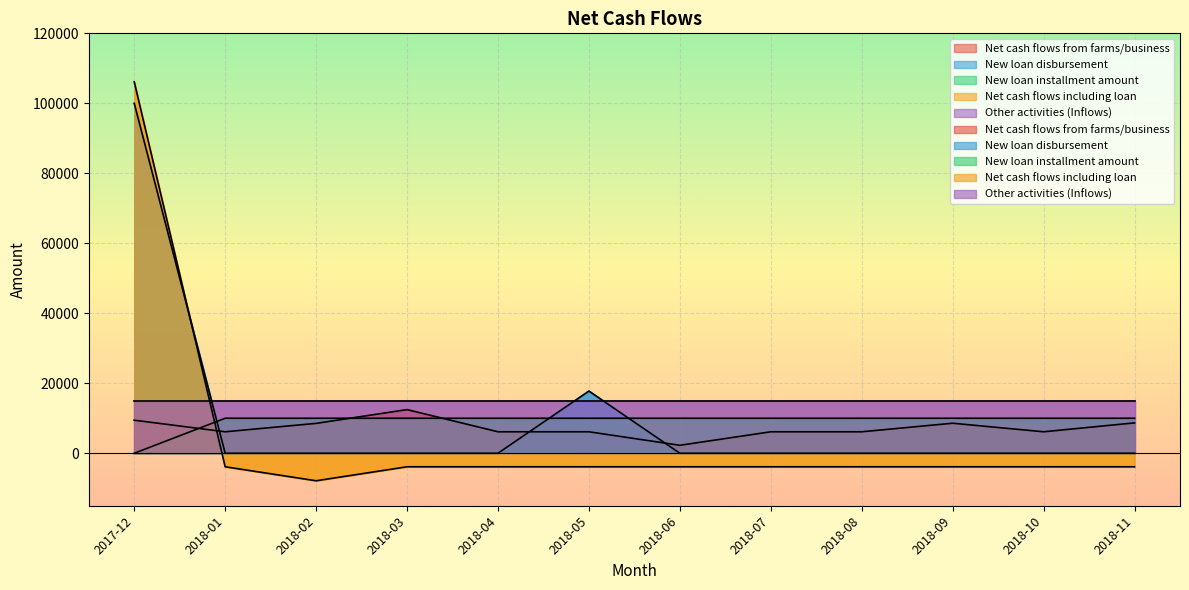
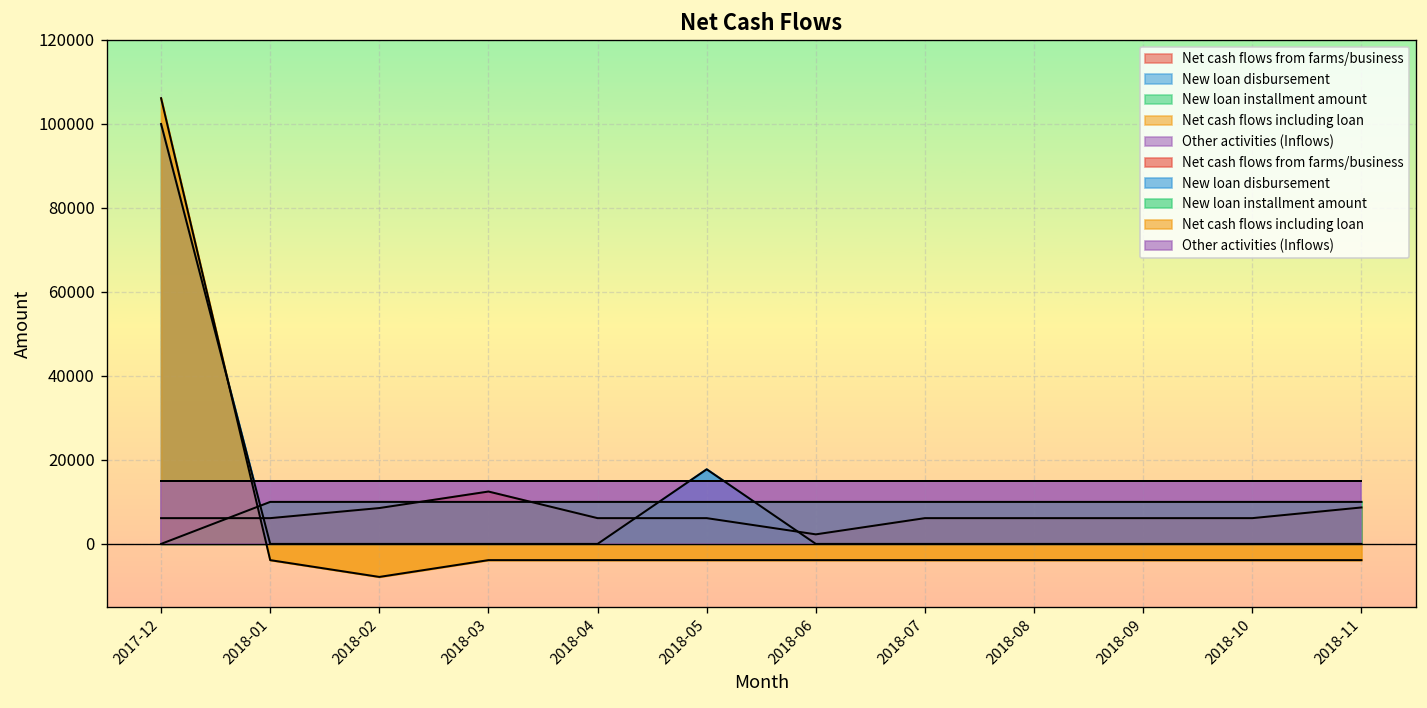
Net cash flows from farms/business, 2017-12: 9000 -> 6000
Net cash flows from farms/business, 2018-09: 9000 -> 6000
